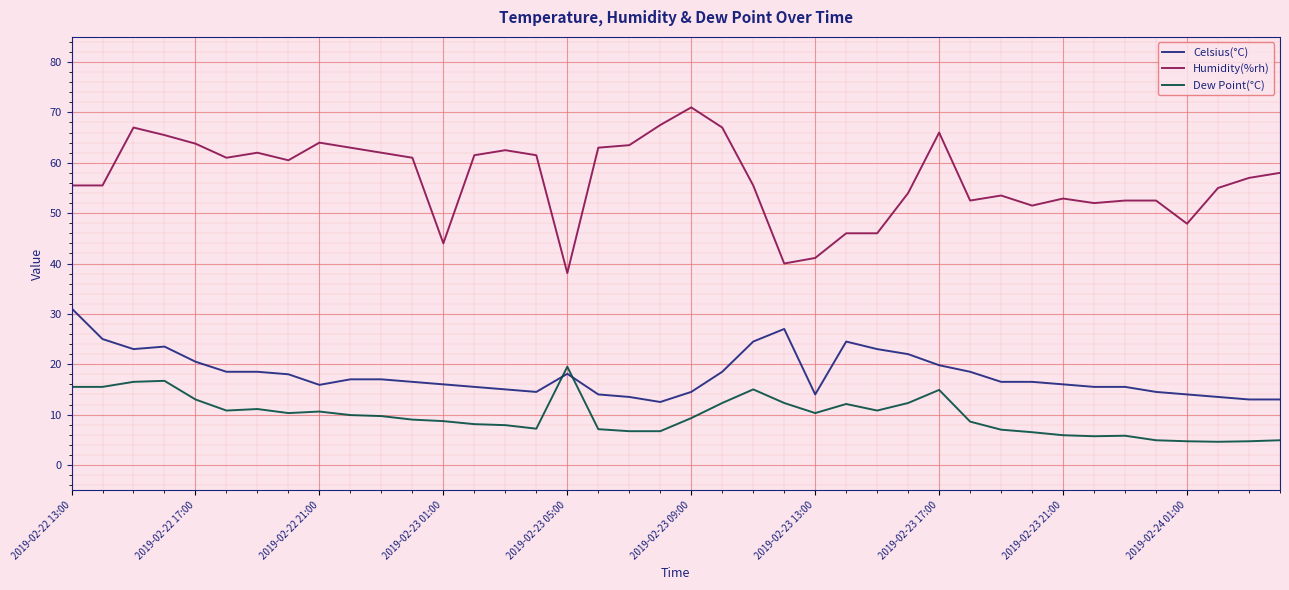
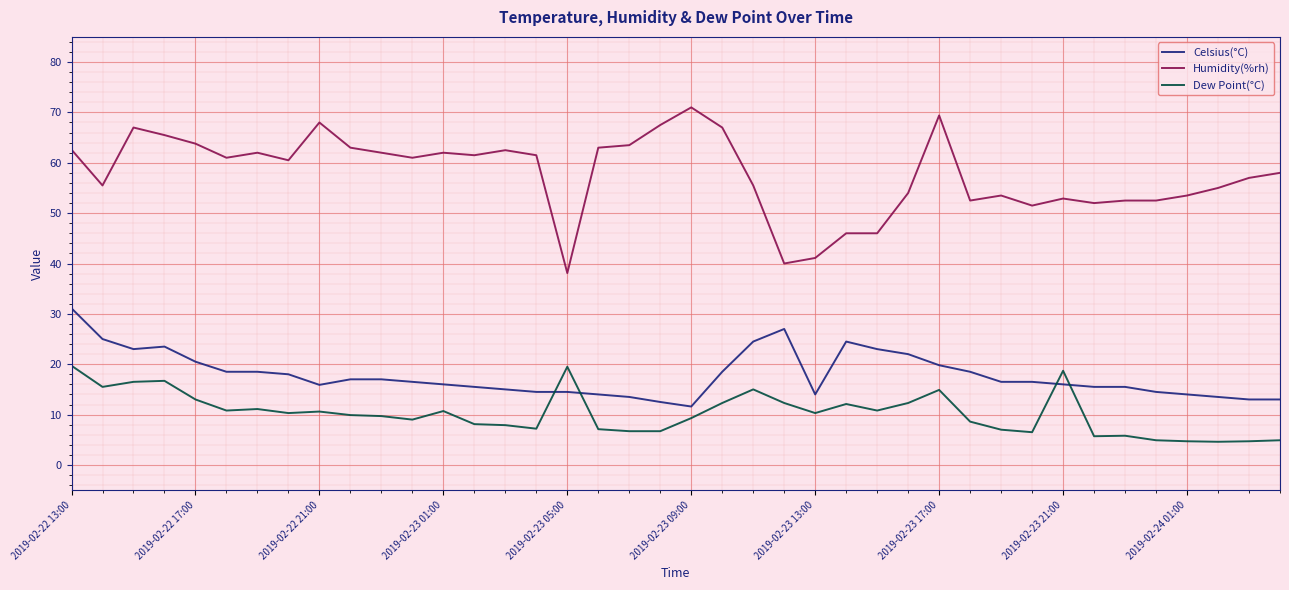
Humidity(%rh), 2019-02-22 13:00: 56 -> 63
Dew Point(°C), 2019-02-22 13:00: 16 -> 20
Humidity(%rh), 2019-02-22 21:00: 64 -> 68
Humidity(%rh), 2019-02-23 01:00: 44 -> 62
Dew Point(°C), 2019-02-23 01:00: 9 -> 11
Celsius(°C), 2019-02-23 05:00: 18 -> 15
Celsius(°C), 2019-02-23 09:00: 15 -> 12
Humidity(%rh), 2019-02-23 17:00: 66 -> 69
Dew Point(°C), 2019-02-23 21:00: 6 -> 19
Humidity(%rh), 2019-02-24 01:00: 48 -> 54
